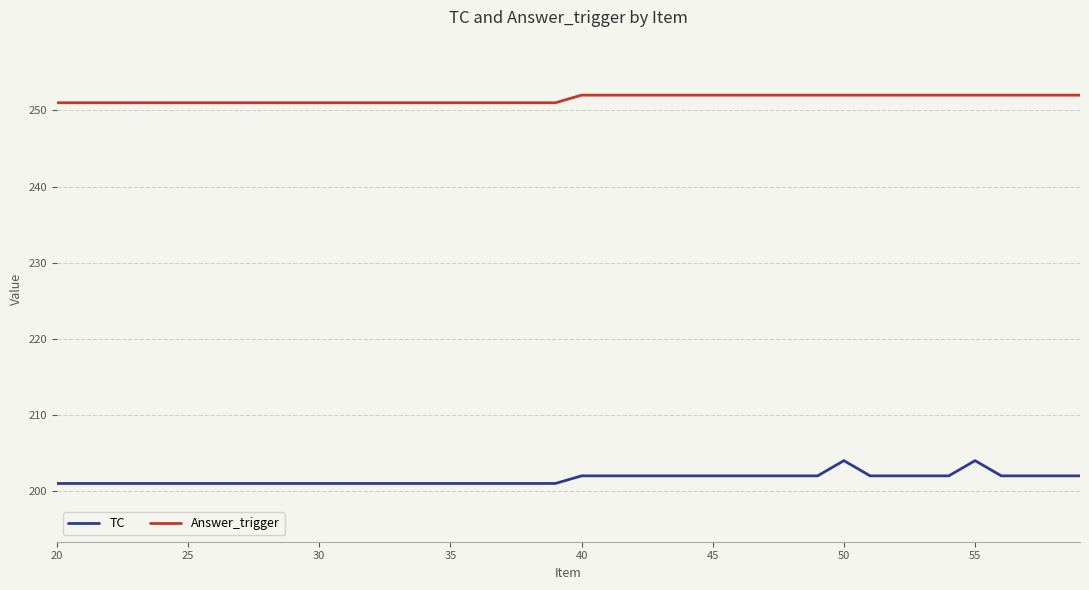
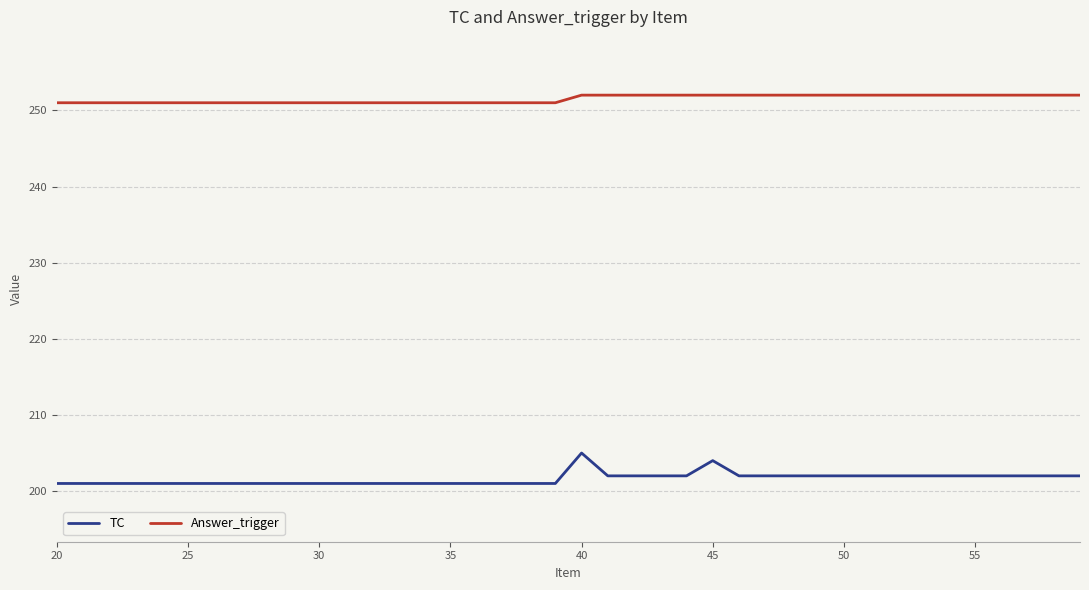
TC, 40: 202 -> 205
TC, 45: 202 -> 204
TC, 50: 204 -> 202
TC, 55: 204 -> 202
